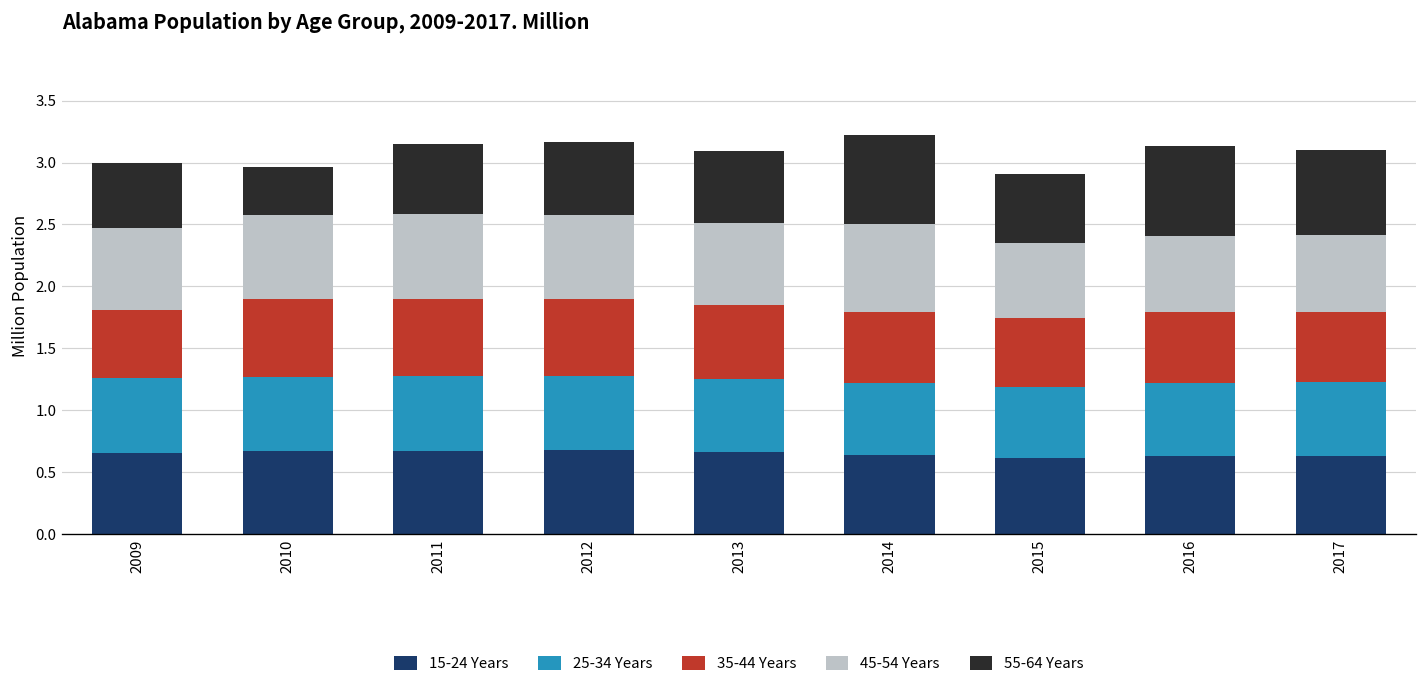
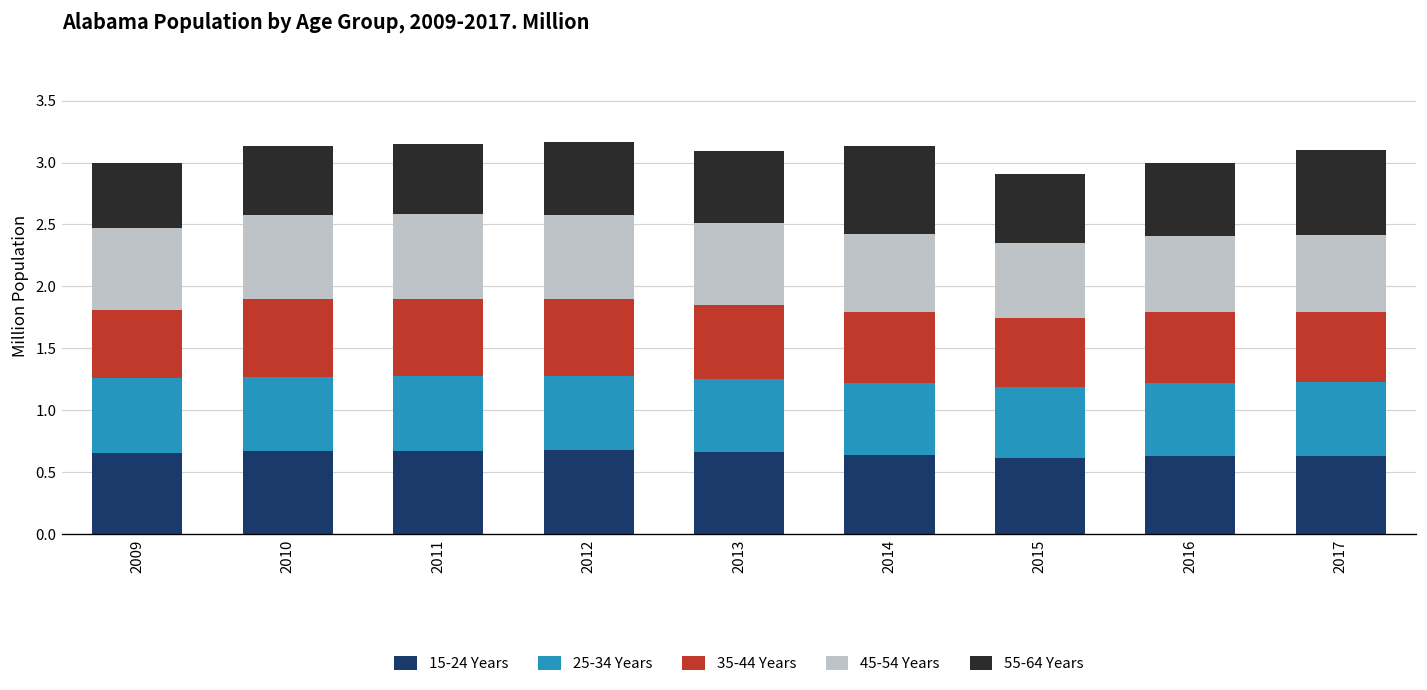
55-64 Years, 2010: 0.38 -> 0.55
45-54 Years, 2014: 0.72 -> 0.63
55-64 Years, 2016: 0.73 -> 0.59
